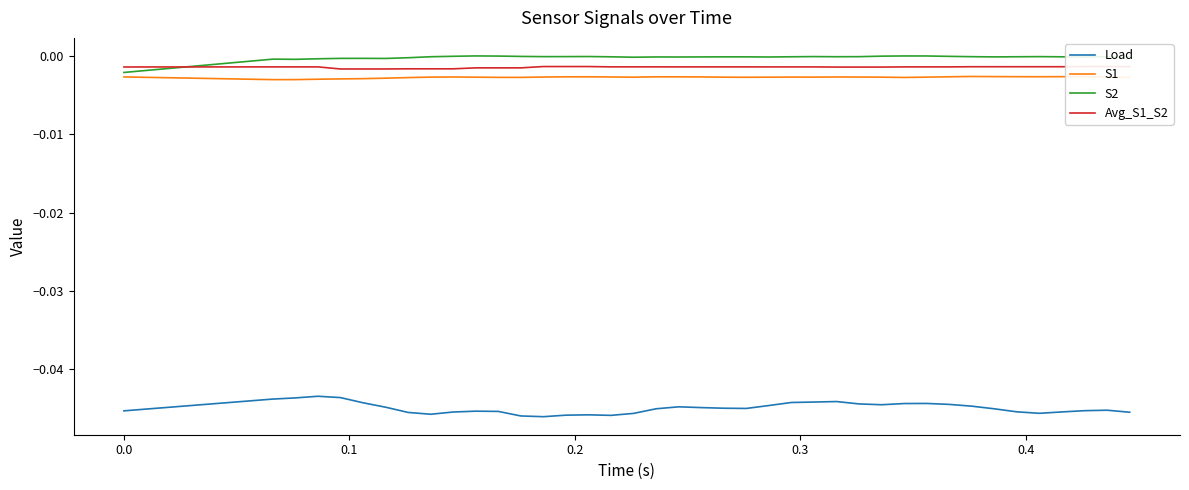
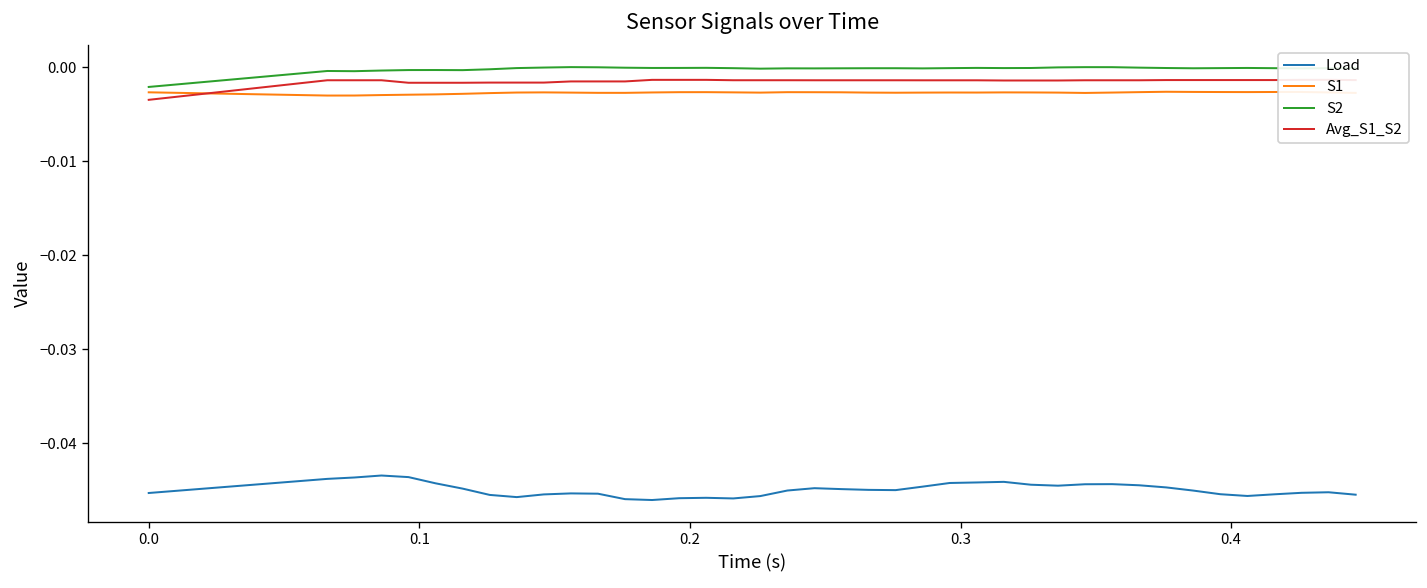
Avg_S1_S2, 0.0: -0.001 -> -0.003
